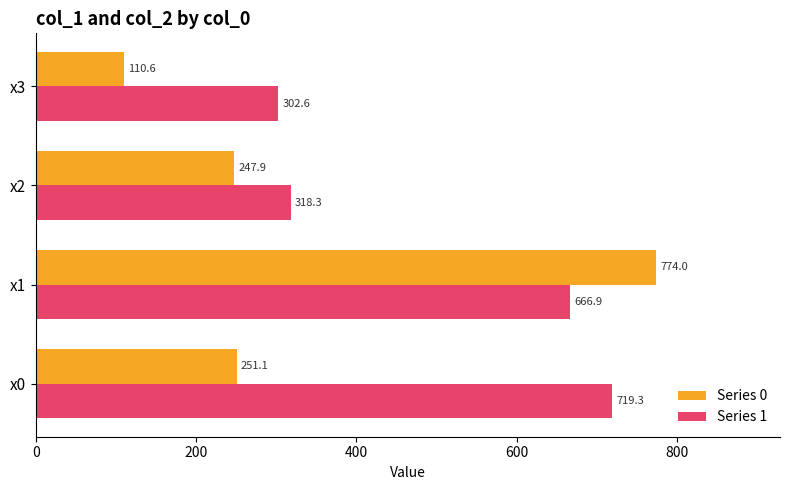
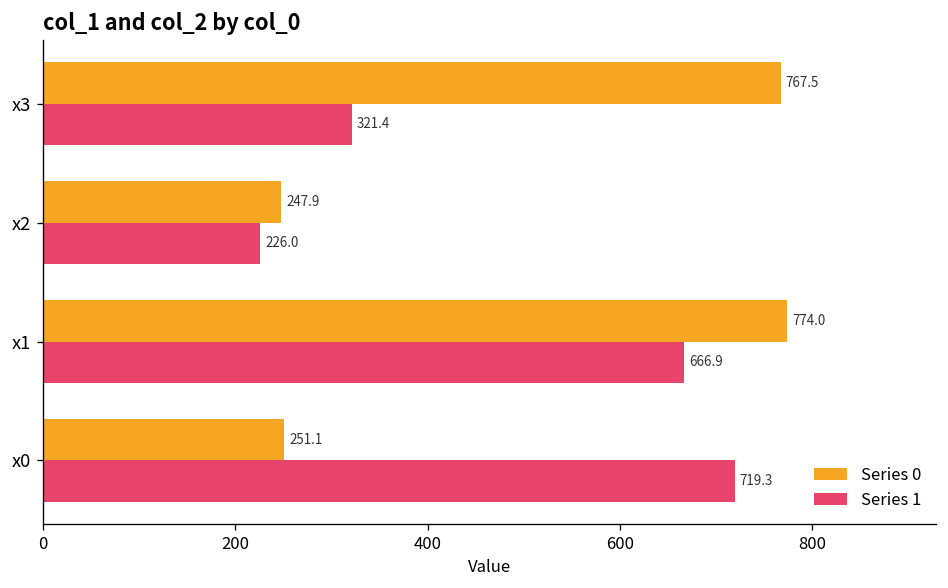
Series 0, x3: 110.6 -> 767.5
Series 1, x3: 302.6 -> 321.4
Series 1, x2: 318.3 -> 226.0
